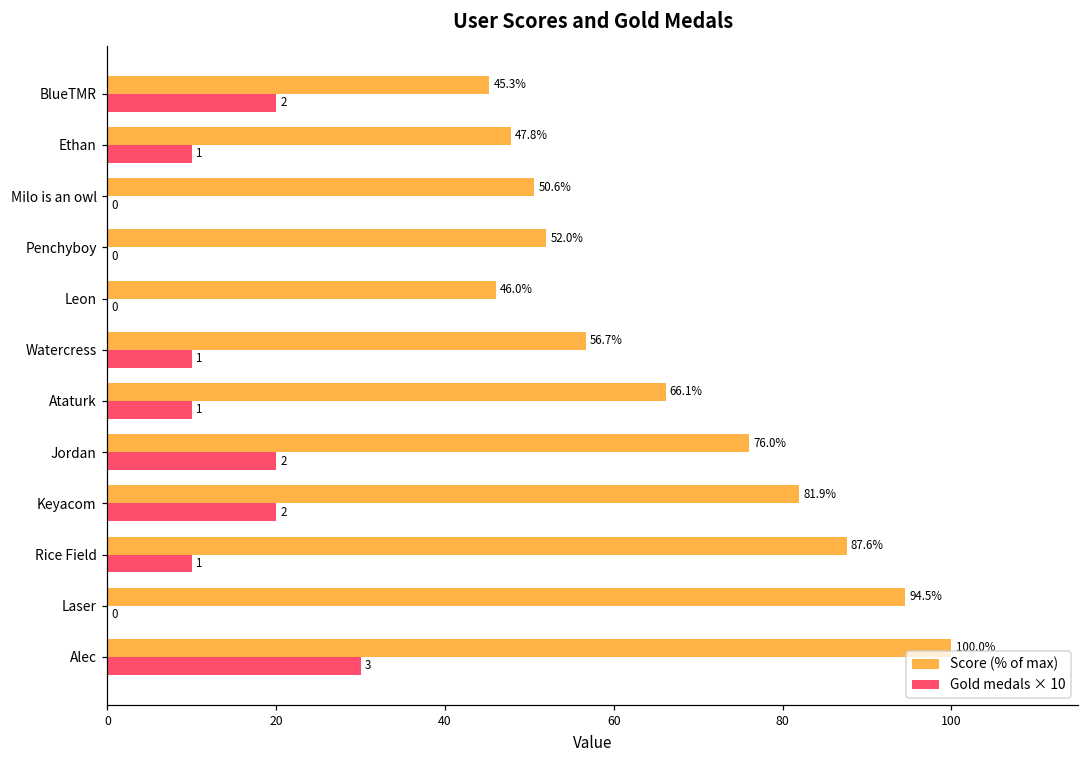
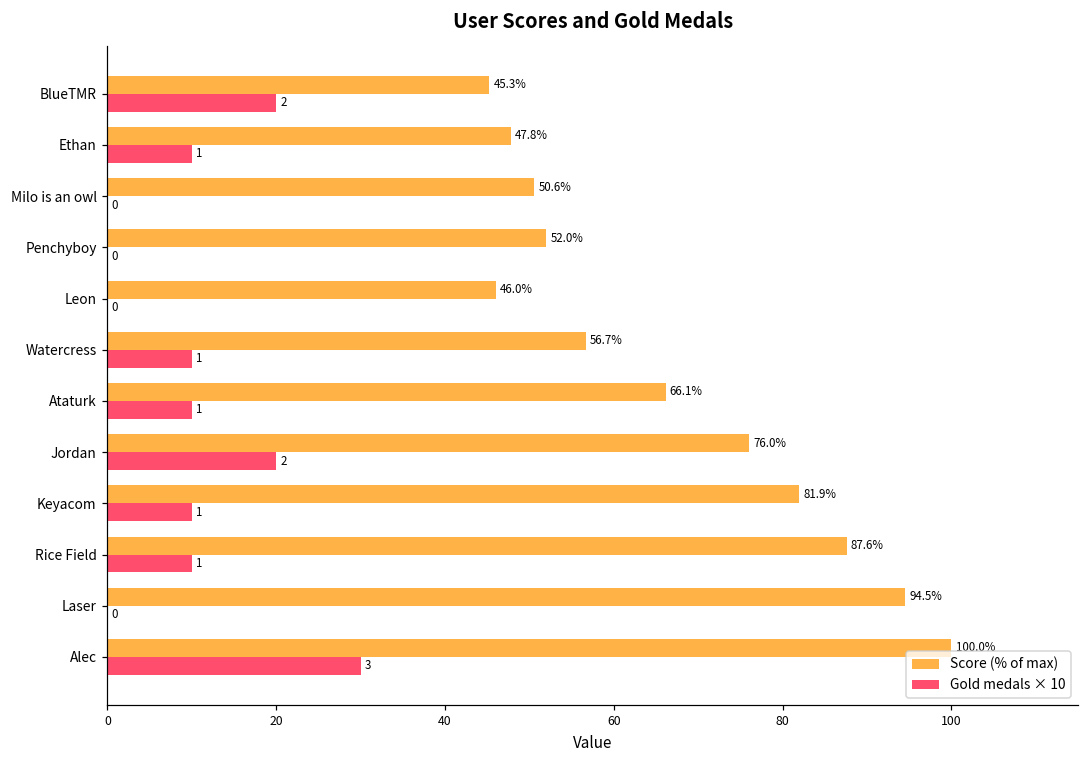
Gold medals × 10, Keyacom: 2 -> 1
